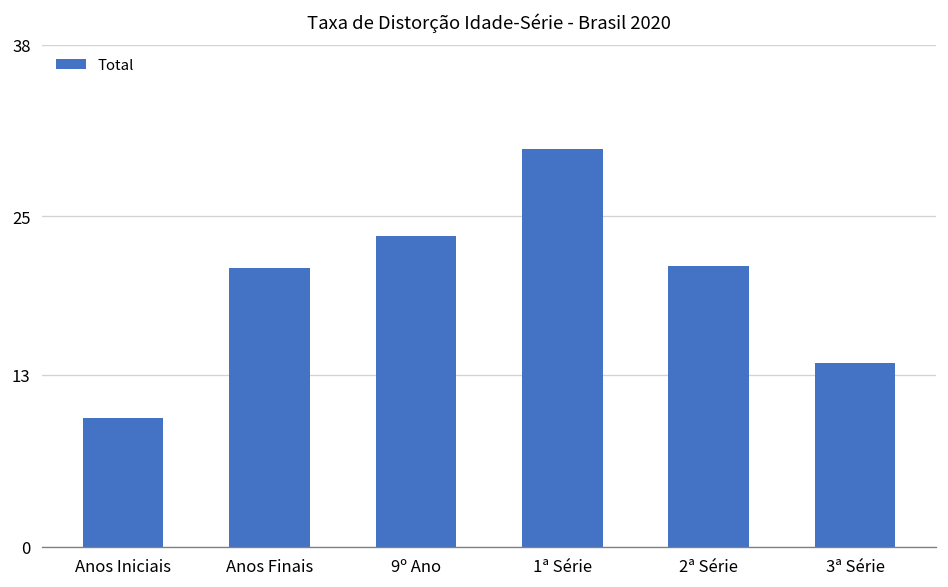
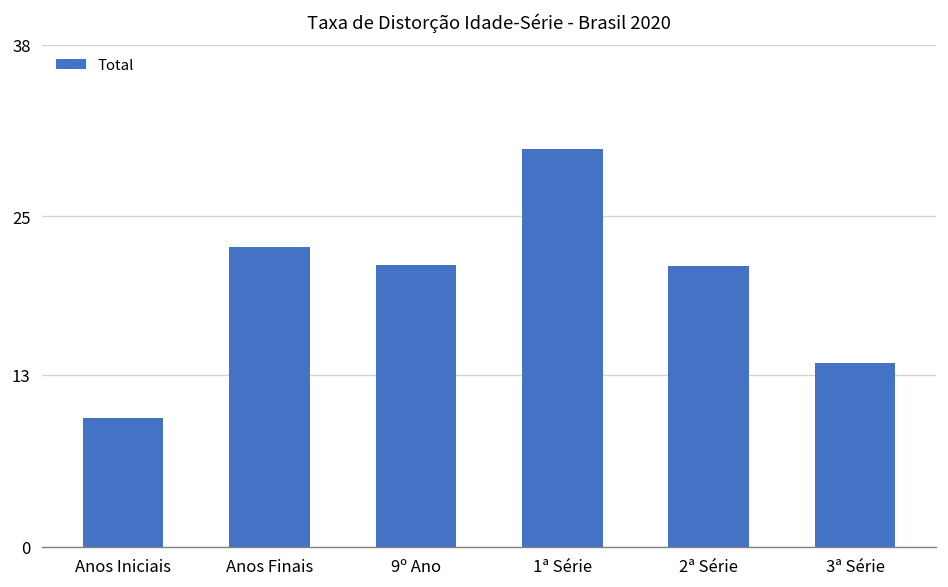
Anos Finais: 21.1 -> 22.7
9º Ano: 23.5 -> 21.3
